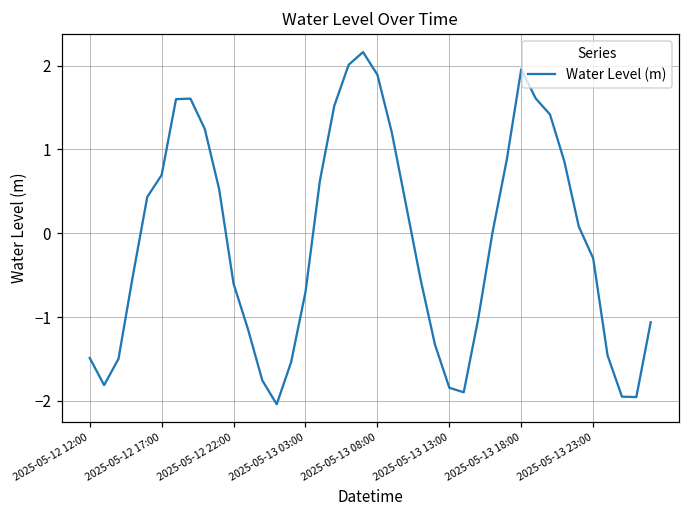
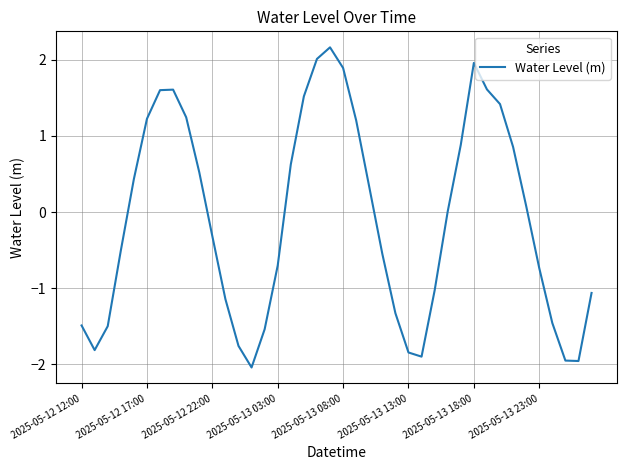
2025-05-12 17:00: 0.7 -> 1.2
2025-05-12 22:00: -0.6 -> -0.3
2025-05-13 23:00: -0.3 -> -0.7
